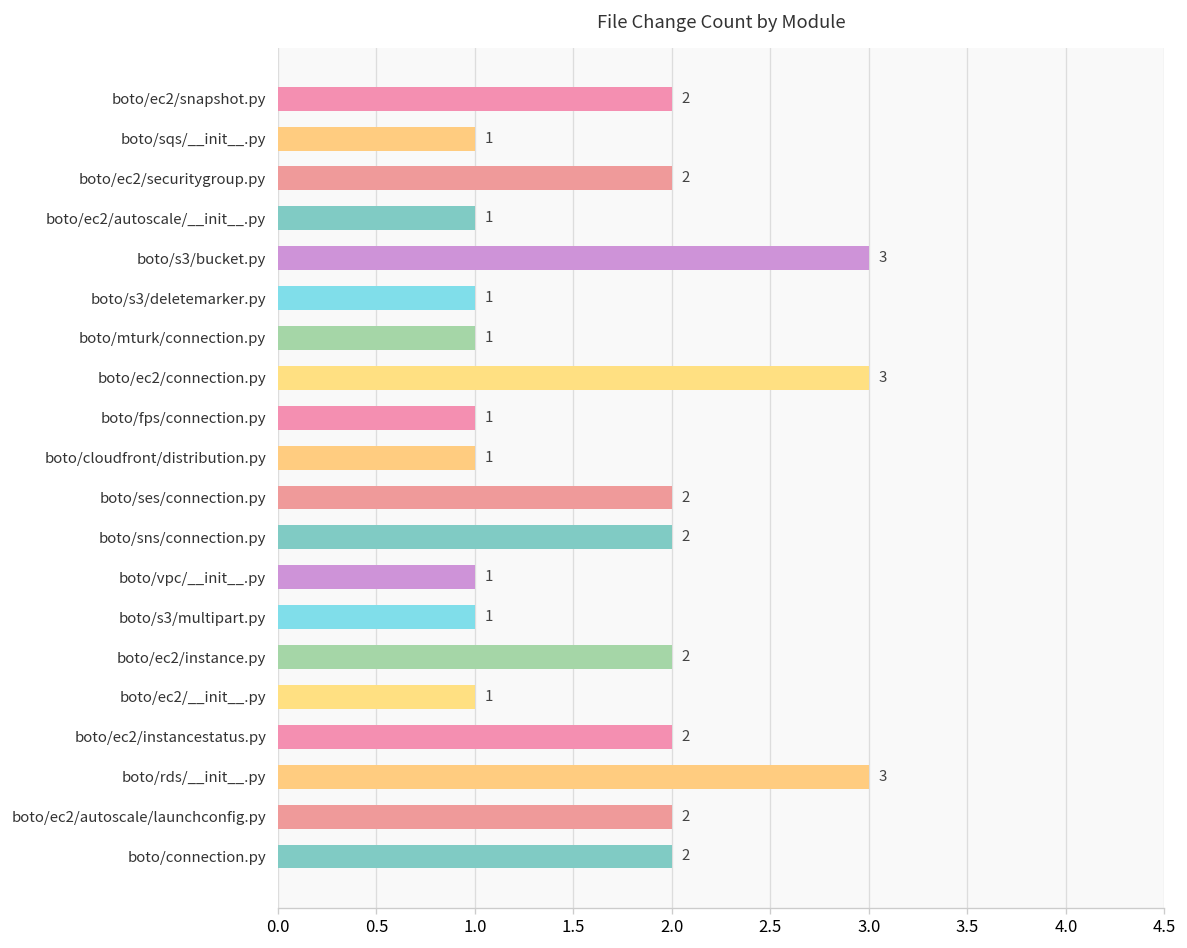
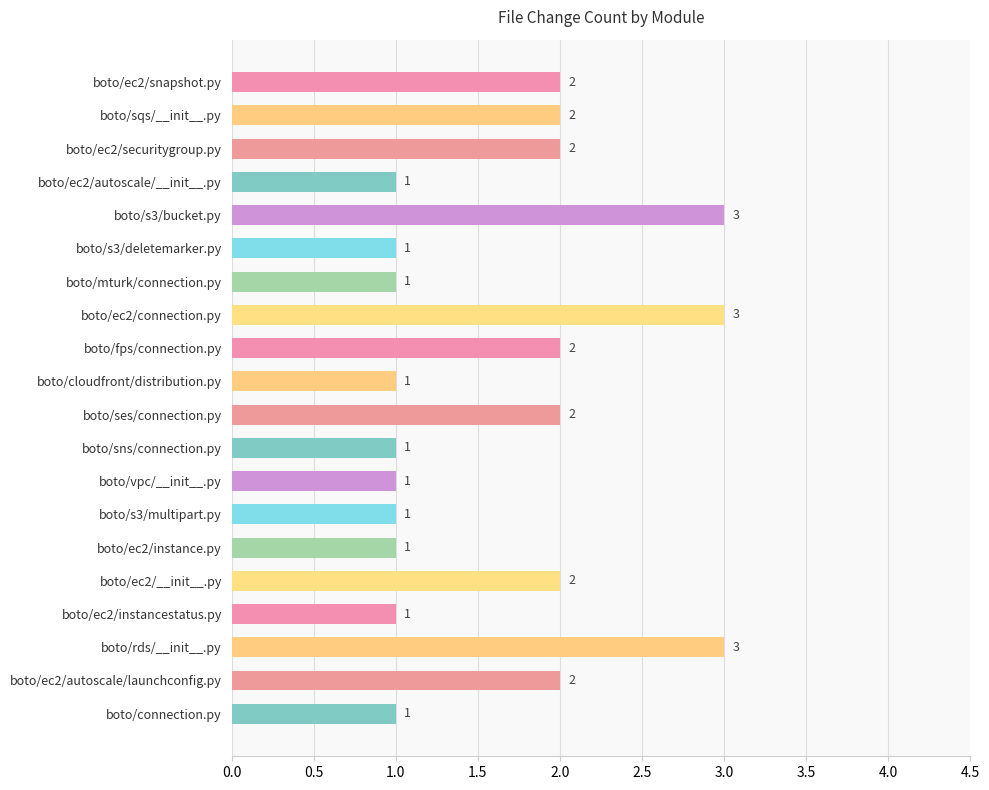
boto/sqs/__init__.py: 1 -> 2
boto/fps/connection.py: 1 -> 2
boto/sns/connection.py: 2 -> 1
boto/ec2/instance.py: 2 -> 1
boto/ec2/__init__.py: 1 -> 2
boto/ec2/instancestatus.py: 2 -> 1
boto/connection.py: 2 -> 1
